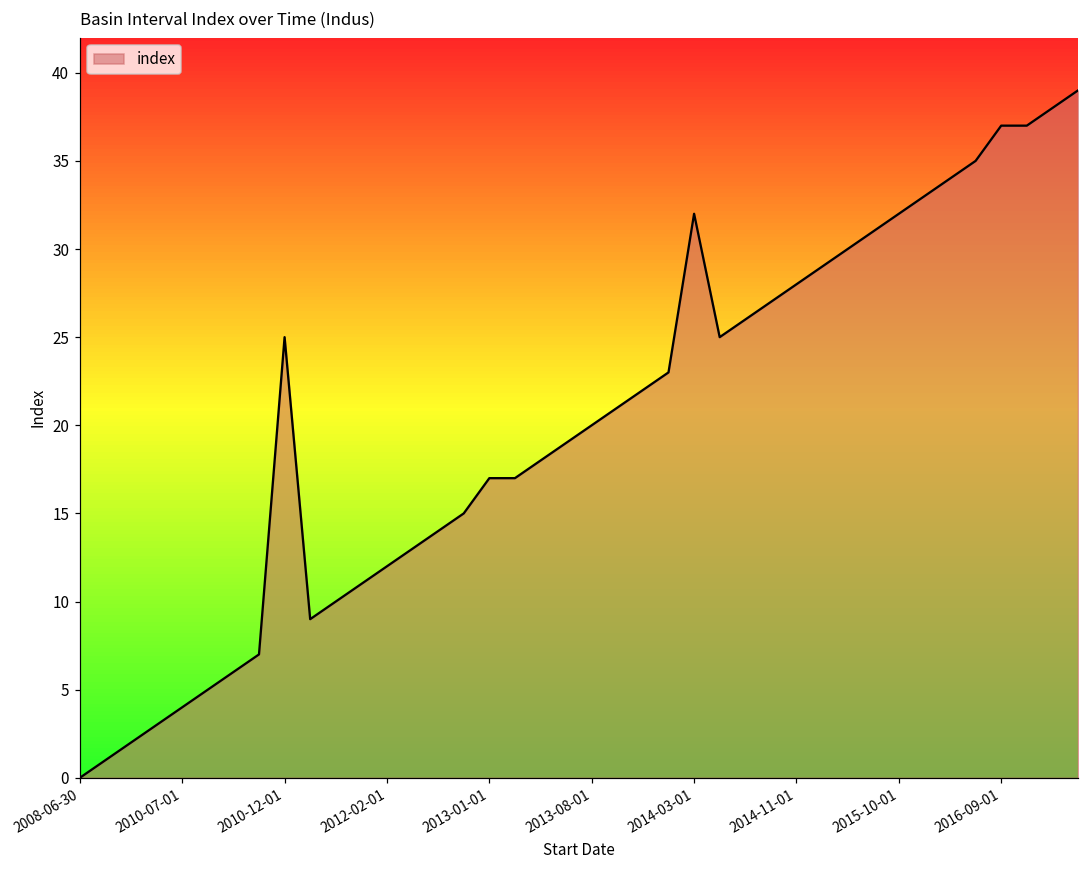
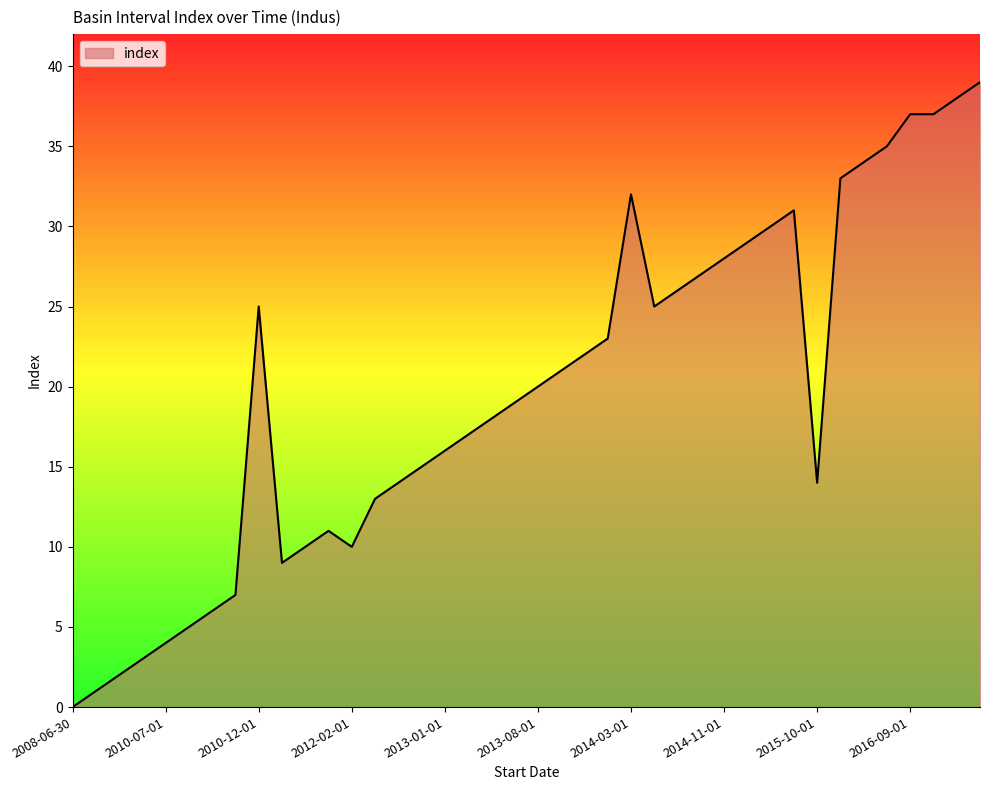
2012-02-01: 12 -> 10
2013-01-01: 17 -> 16
2015-10-01: 32 -> 14
